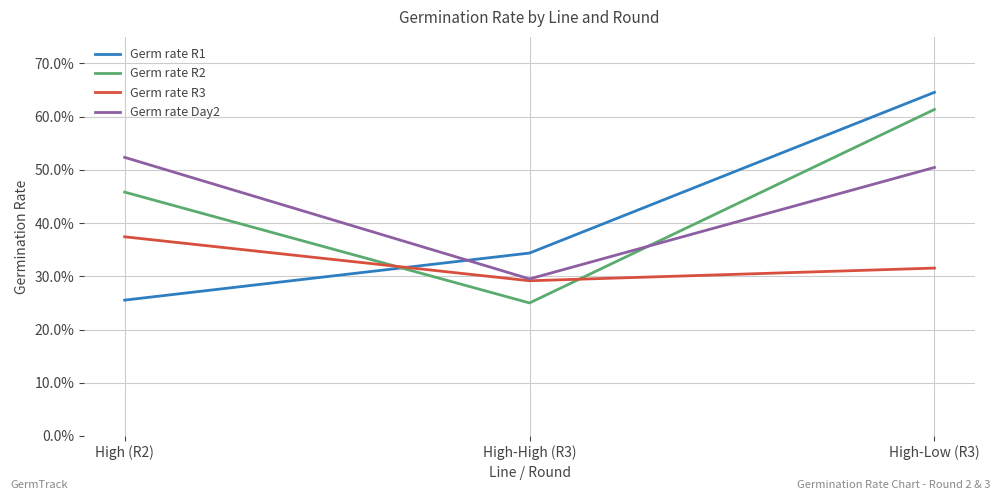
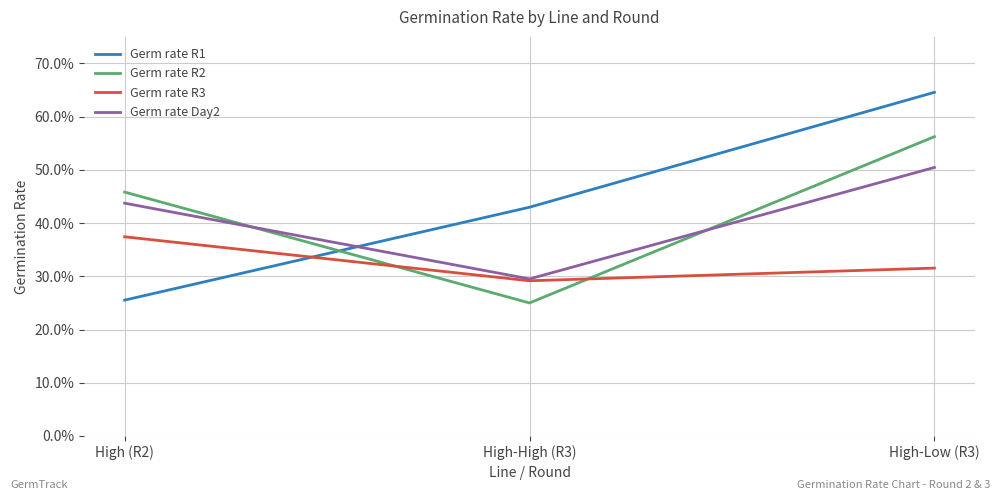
Germ rate Day2, High (R2): 52% -> 44%
Germ rate R1, High-High (R3): 34% -> 43%
Germ rate R2, High-Low (R3): 61% -> 56%
